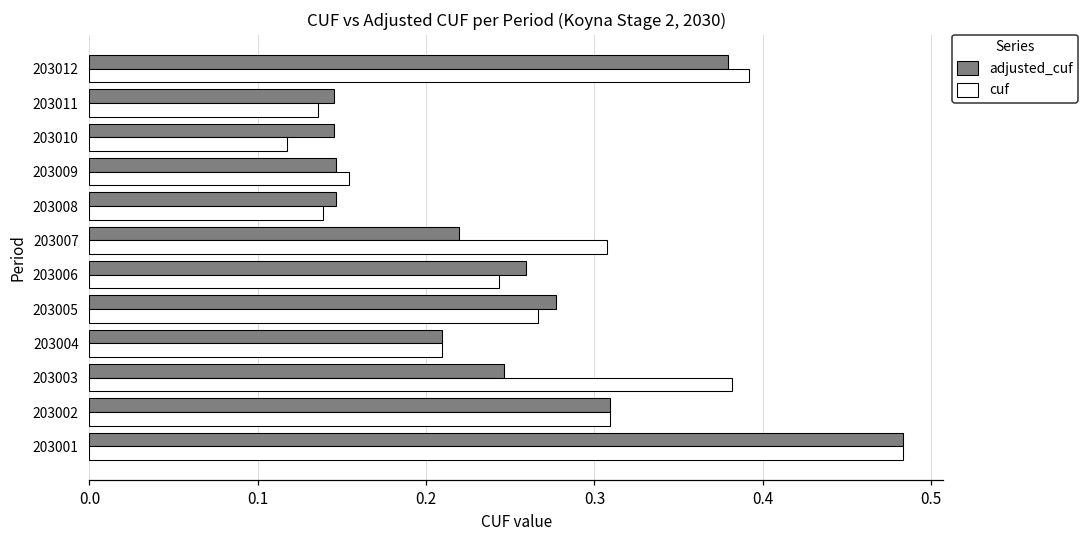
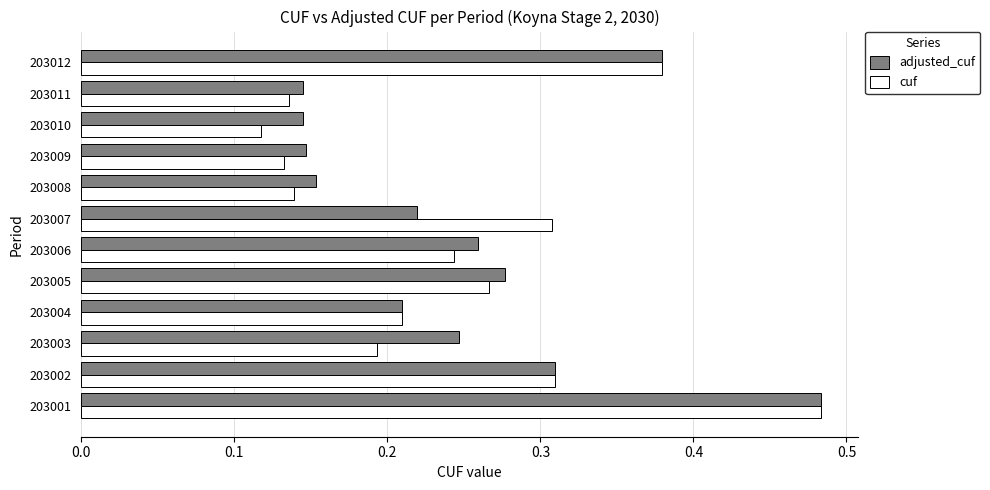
cuf, 203012: 0.392 -> 0.379
cuf, 203009: 0.154 -> 0.133
adjusted_cuf, 203008: 0.147 -> 0.153
cuf, 203003: 0.382 -> 0.193
